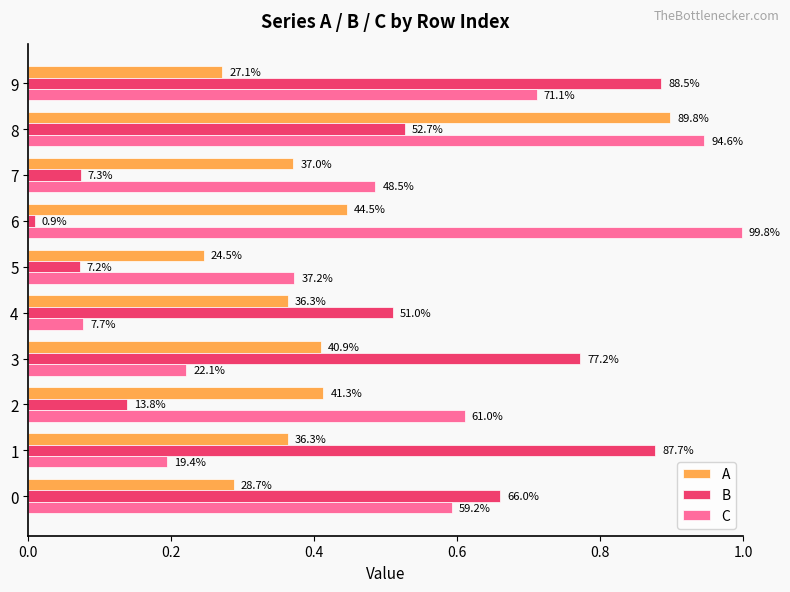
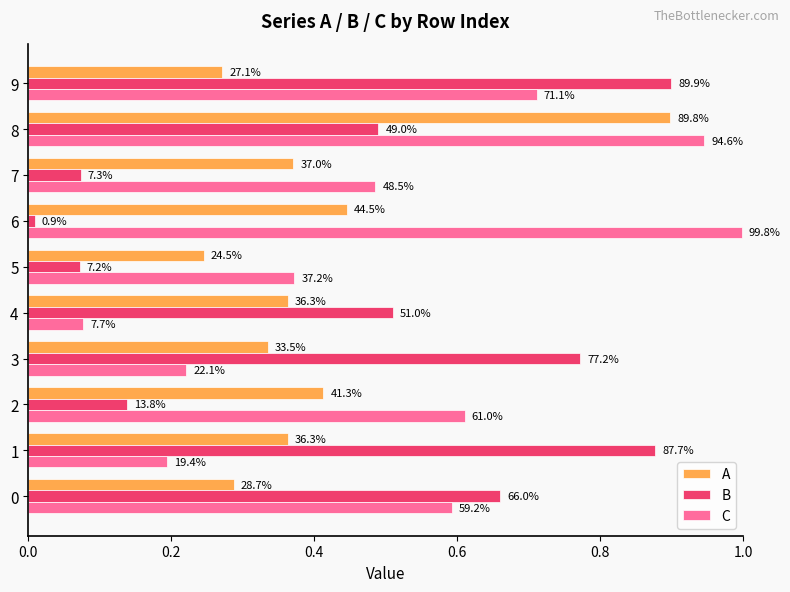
B, 9: 88.5% -> 89.9%
B, 8: 52.7% -> 49.0%
A, 3: 40.9% -> 33.5%
